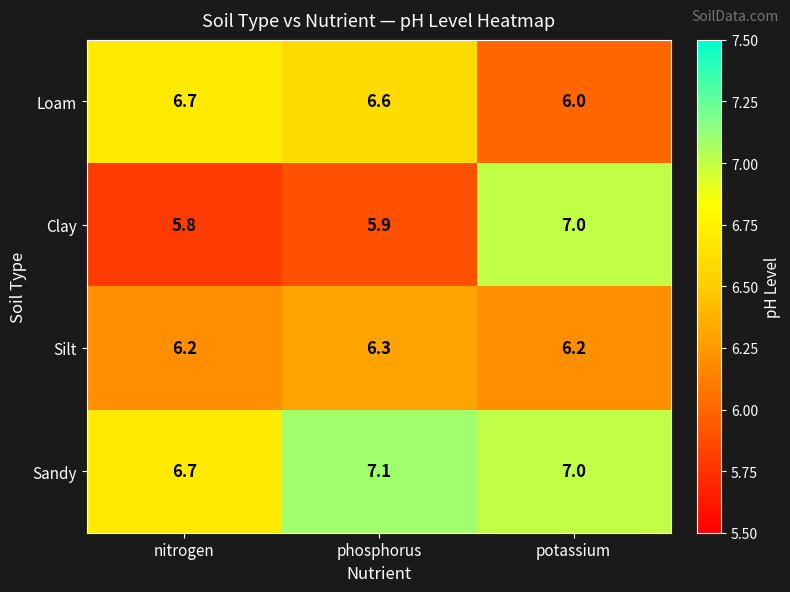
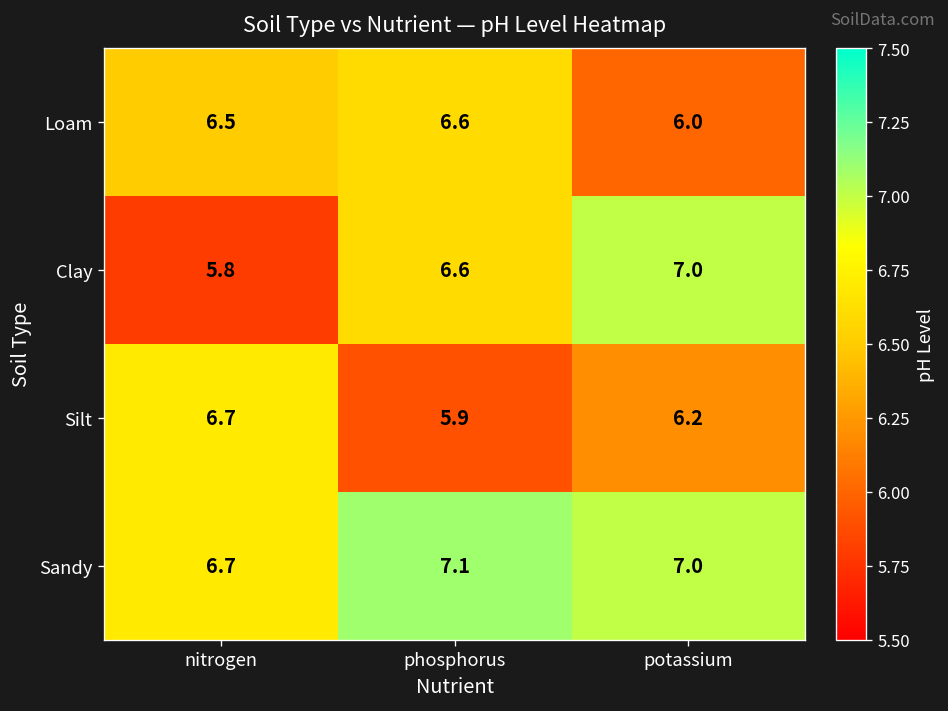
Loam, nitrogen: 6.7 -> 6.5
Clay, phosphorus: 5.9 -> 6.6
Silt, nitrogen: 6.2 -> 6.7
Silt, phosphorus: 6.3 -> 5.9
